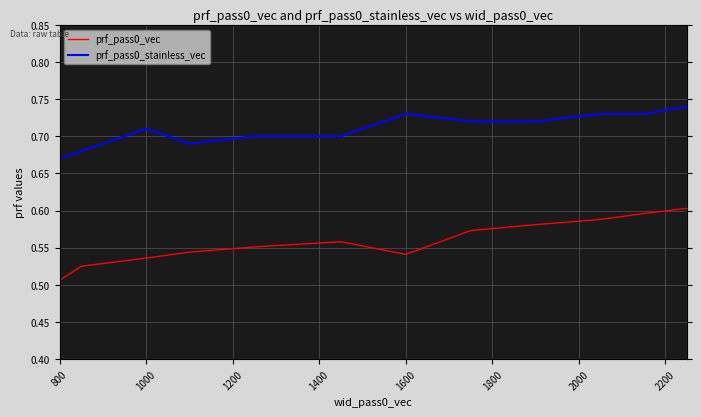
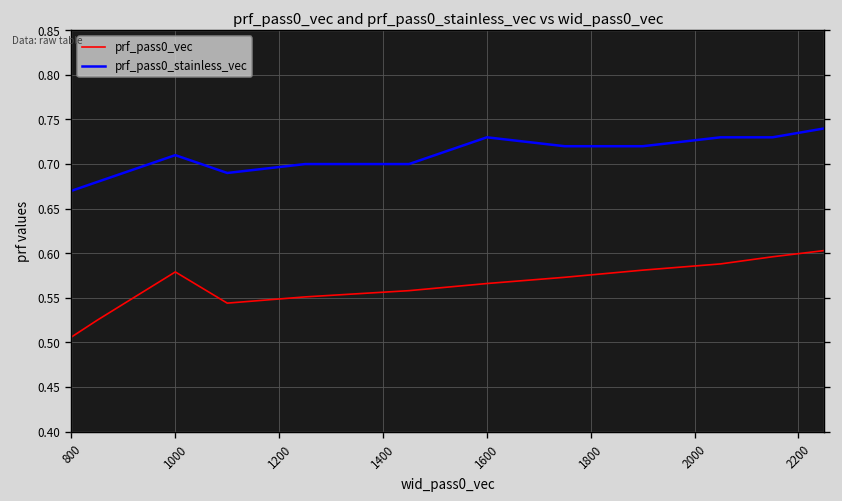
prf_pass0_vec, 1000: 0.54 -> 0.58
prf_pass0_vec, 1600: 0.54 -> 0.57
